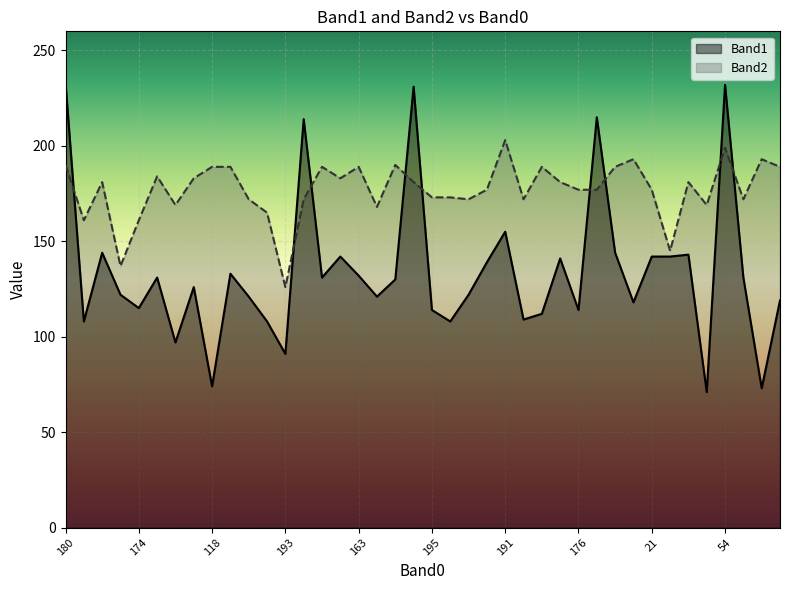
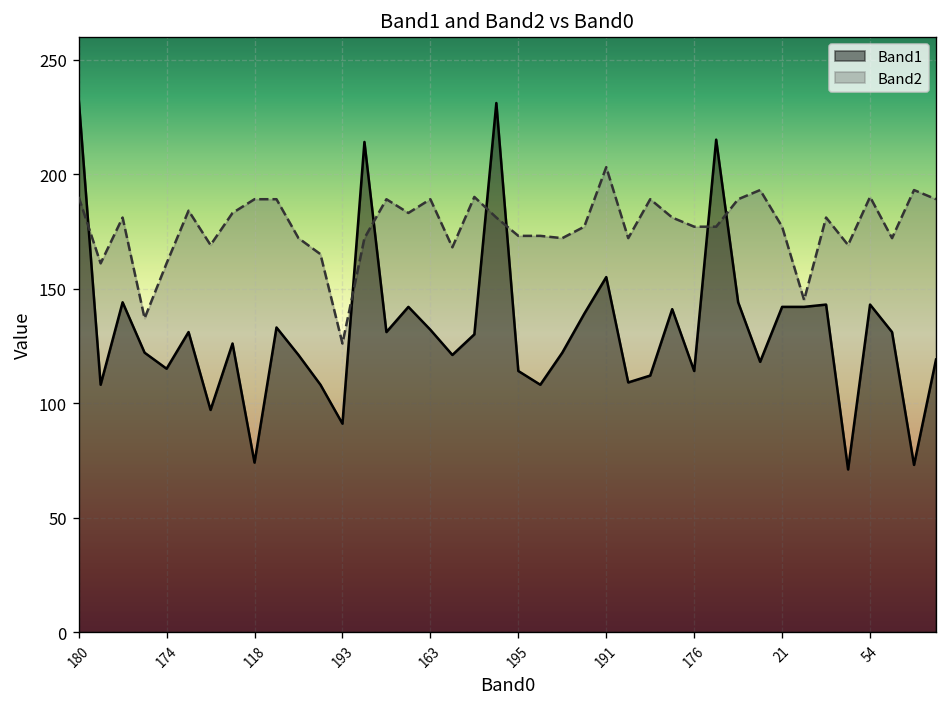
Band1, 54: 232 -> 143
Band2, 54: 199 -> 190
